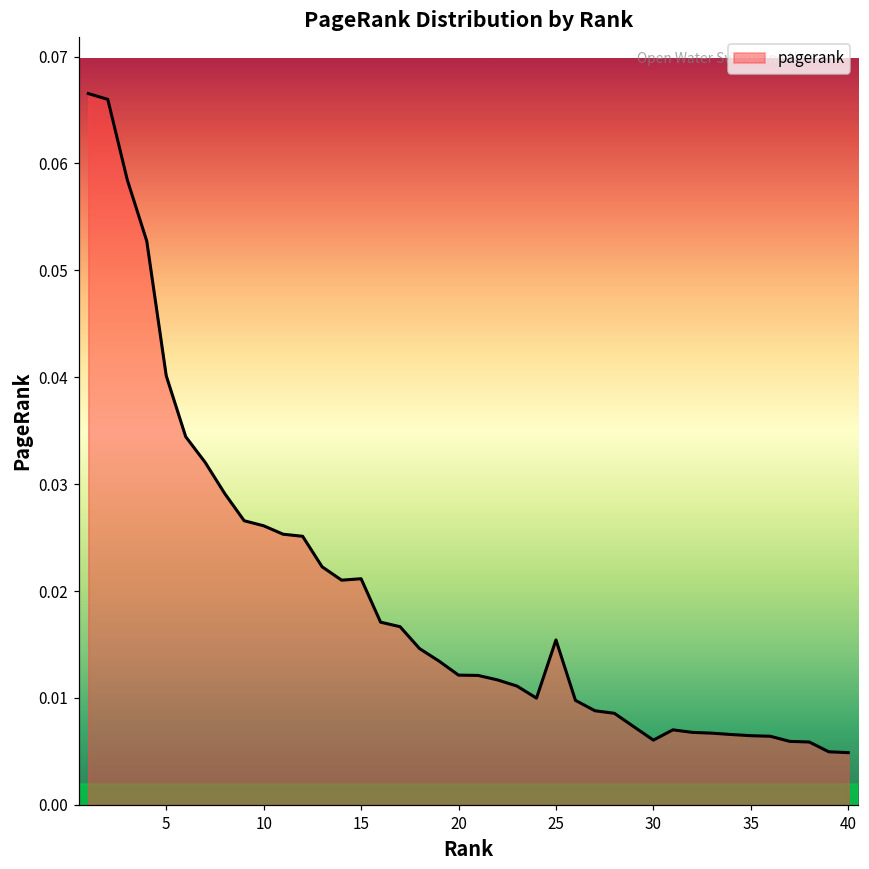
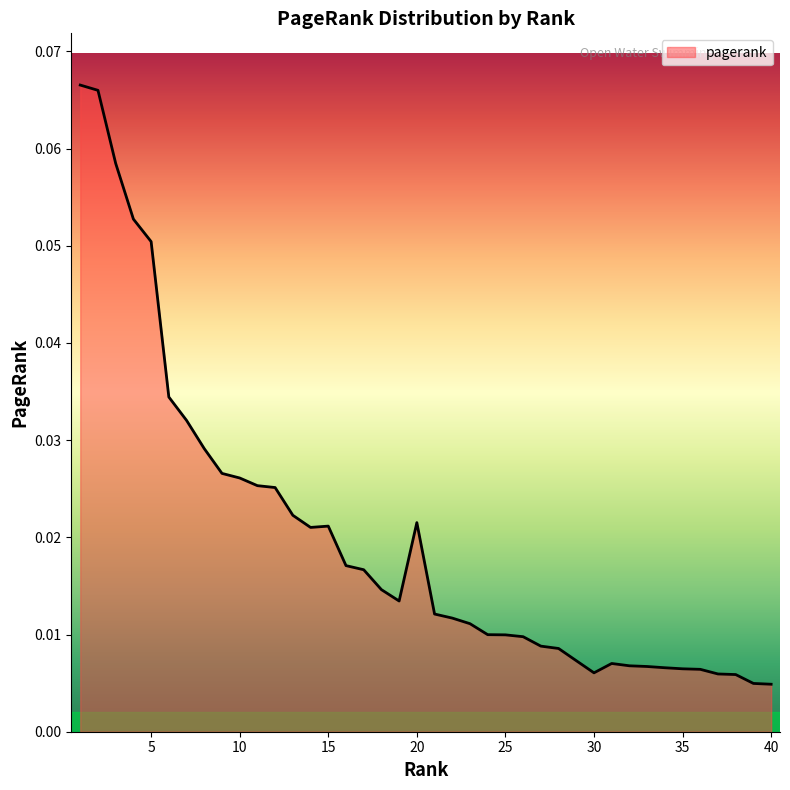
5: 0.040 -> 0.050
20: 0.012 -> 0.022
25: 0.015 -> 0.010
